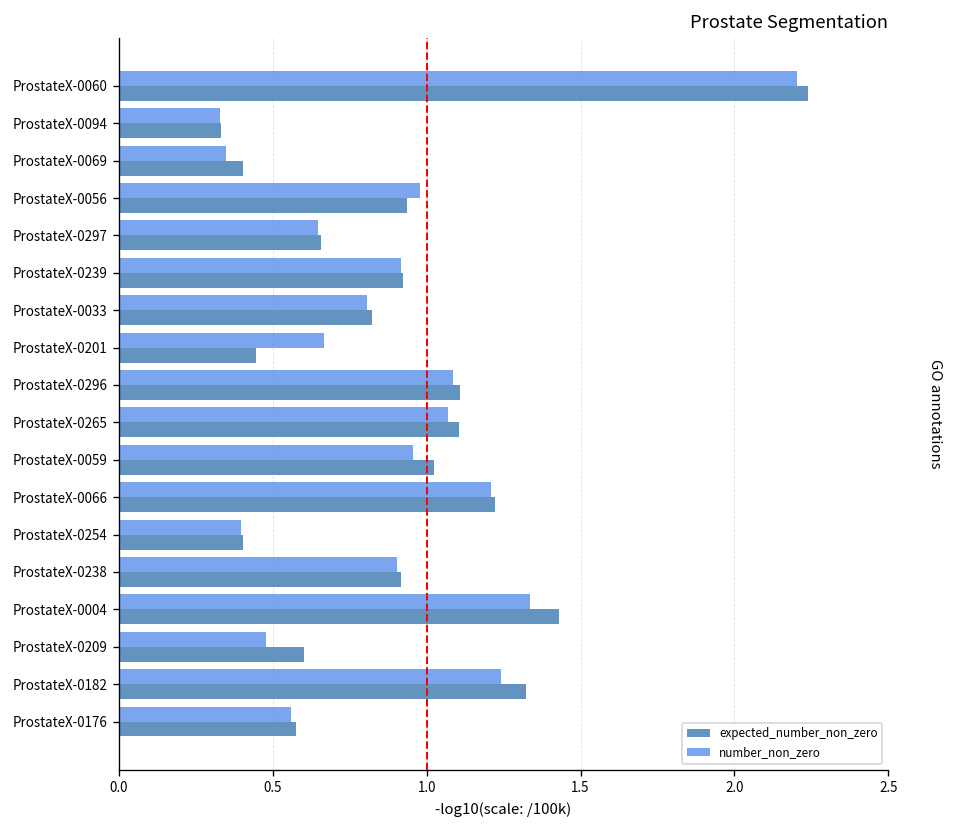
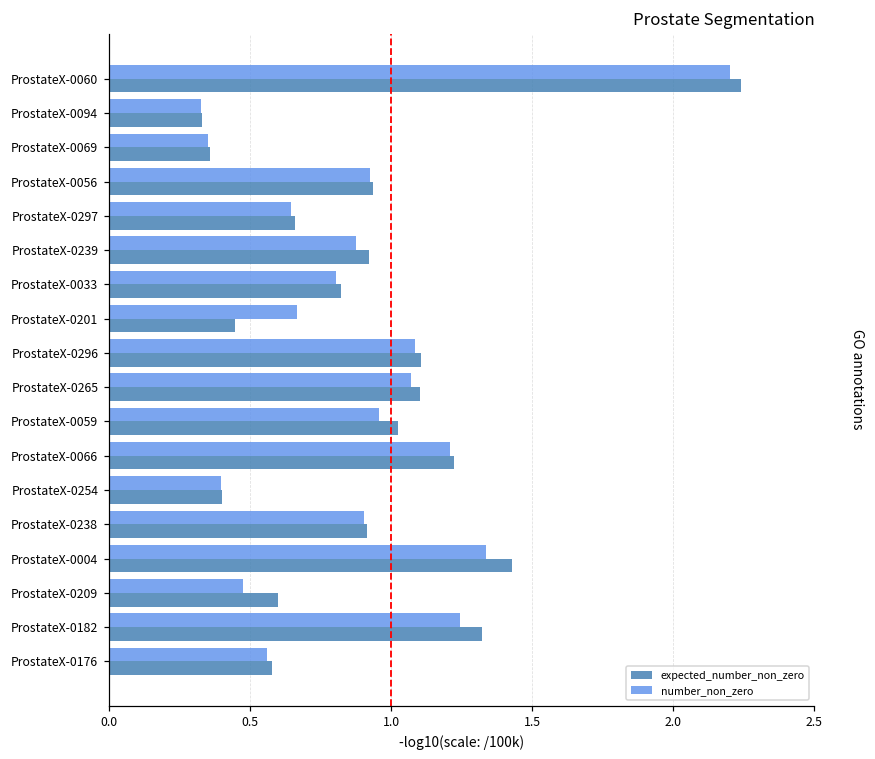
expected_number_non_zero, ProstateX-0069: 0.40 -> 0.36
number_non_zero, ProstateX-0056: 0.98 -> 0.92
number_non_zero, ProstateX-0239: 0.92 -> 0.88
